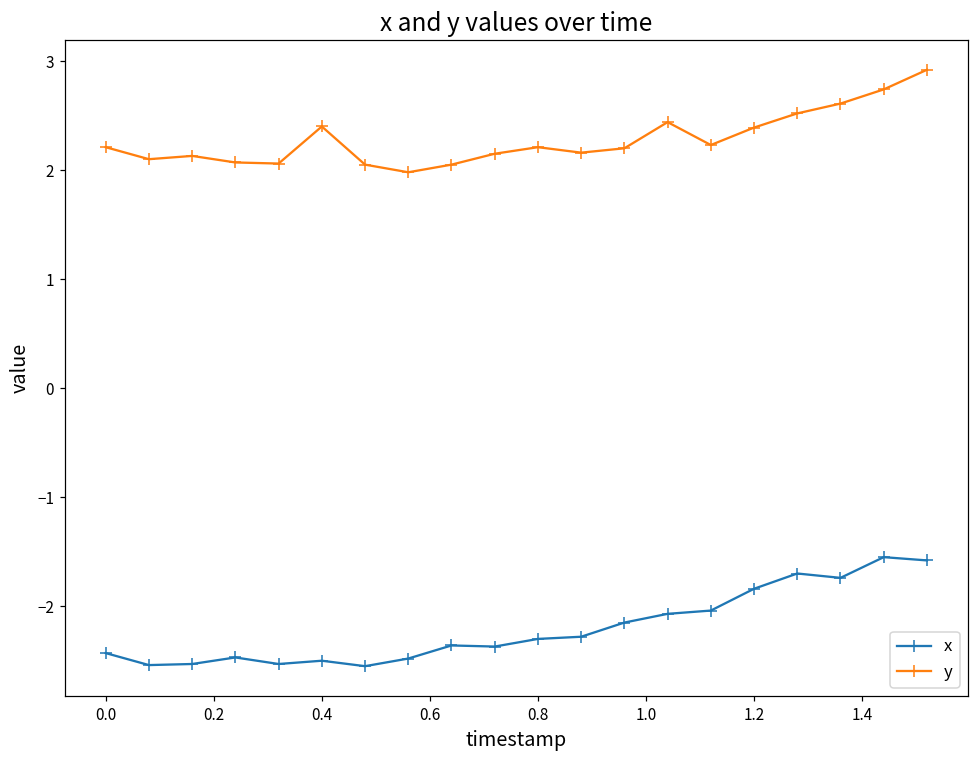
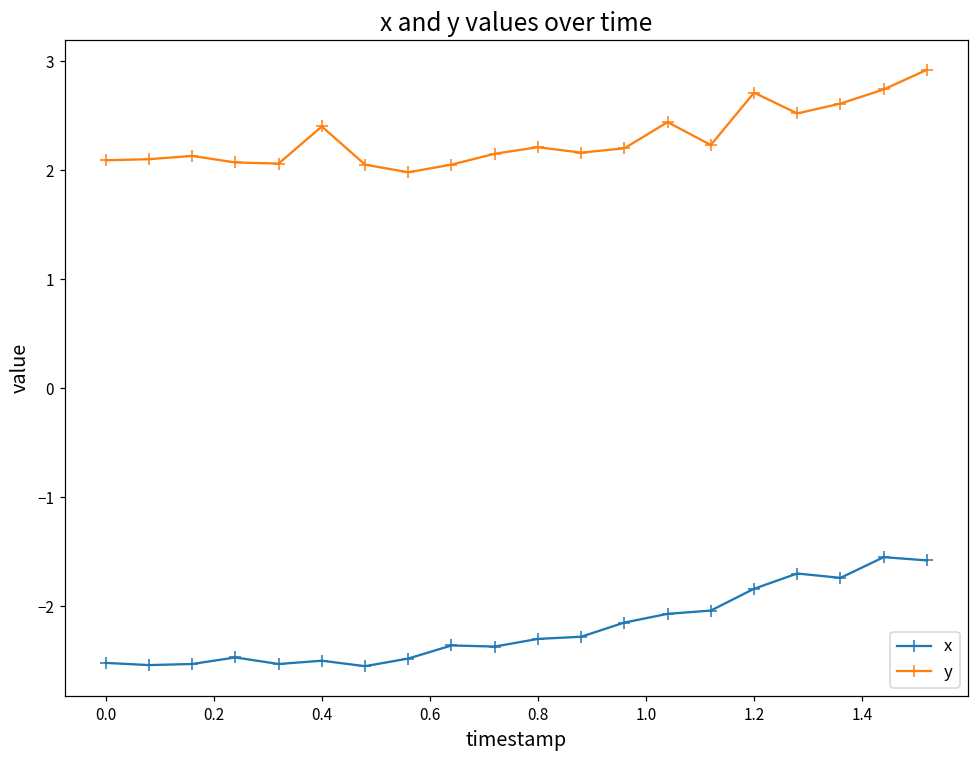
x, 0.0: -2.4 -> -2.5
y, 0.0: 2.2 -> 2.1
y, 1.2: 2.4 -> 2.7
